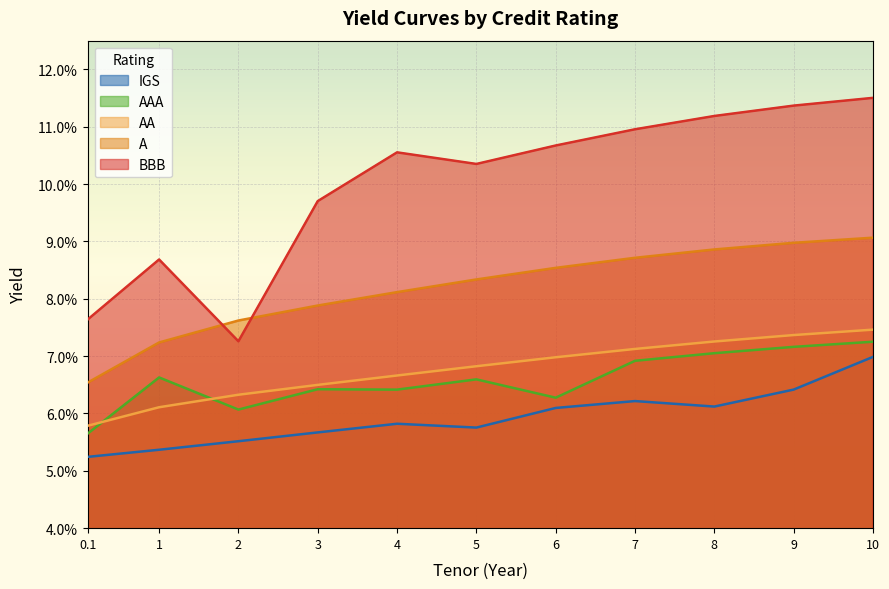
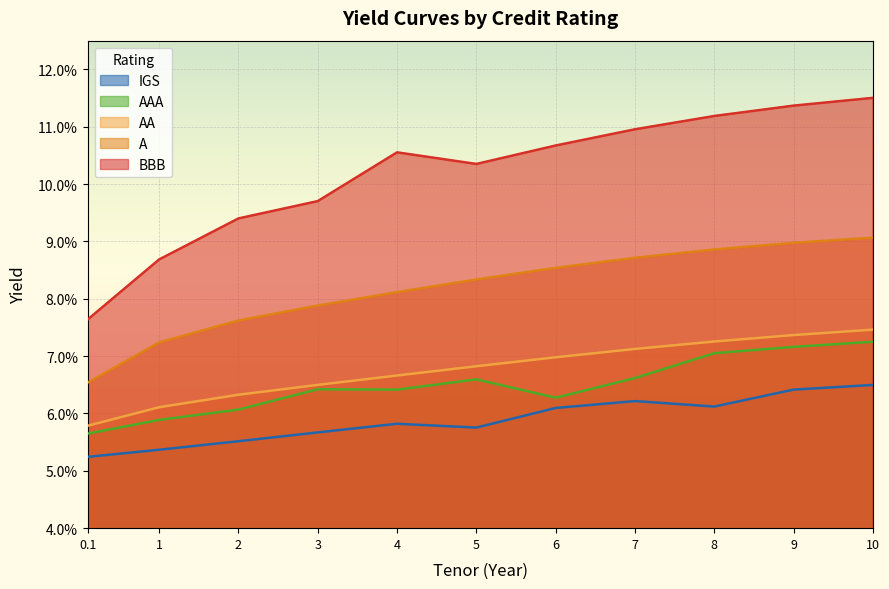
AAA, 1: 6.6% -> 5.9%
BBB, 2: 7.3% -> 9.4%
AAA, 7: 6.9% -> 6.6%
IGS, 10: 7.0% -> 6.5%
